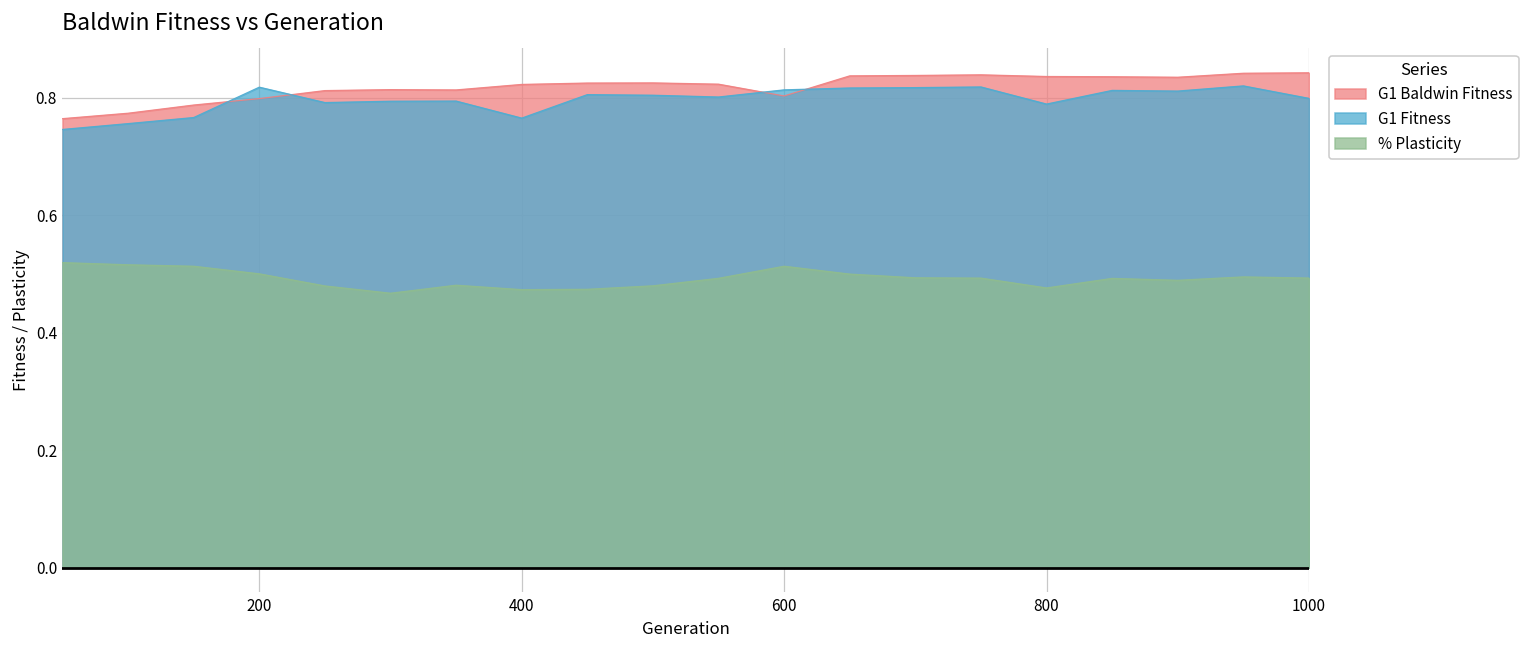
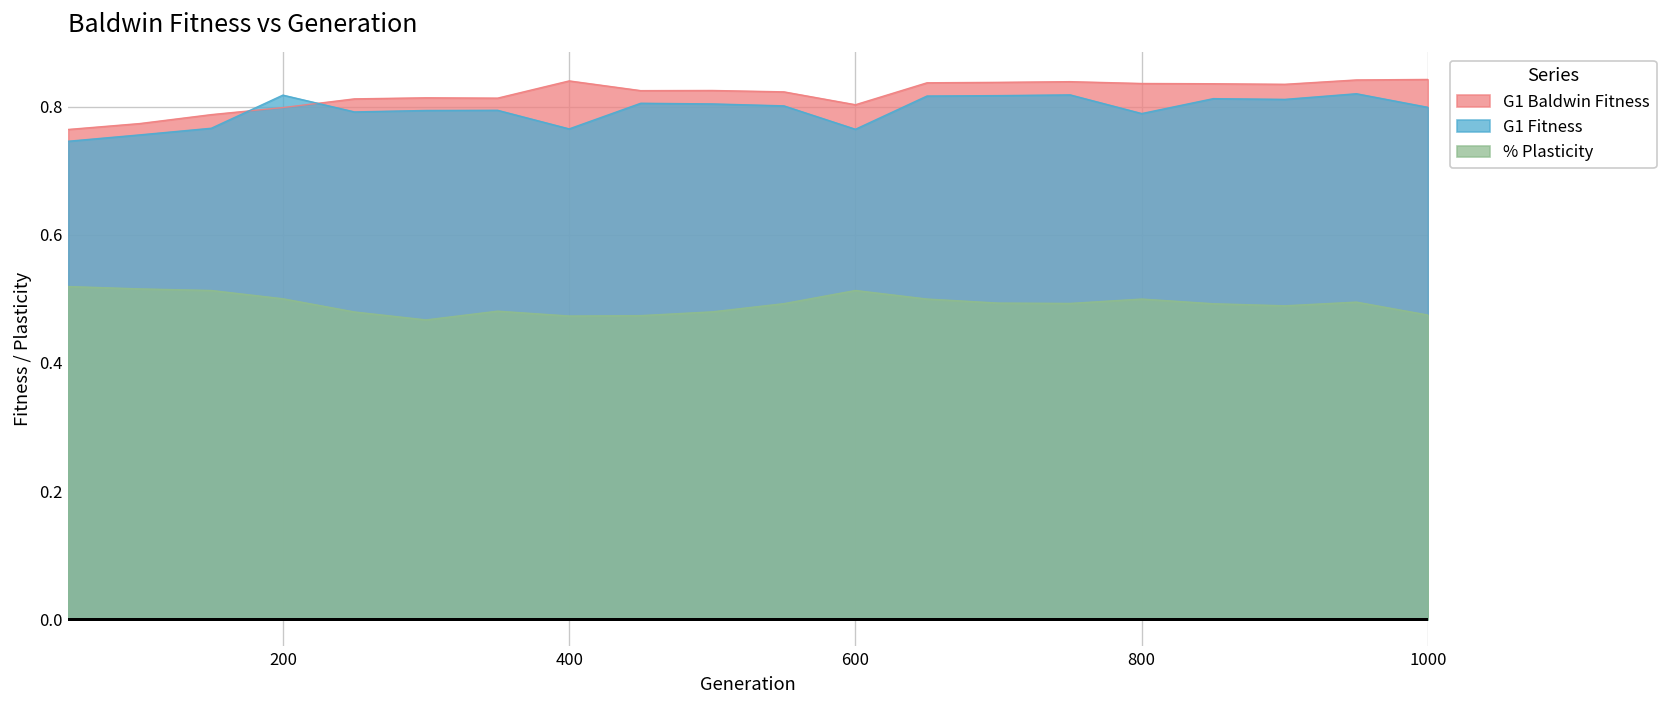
G1 Baldwin Fitness, 400: 0.82 -> 0.84
G1 Fitness, 600: 0.81 -> 0.76
% Plasticity, 800: 0.48 -> 0.50
% Plasticity, 1000: 0.49 -> 0.47
